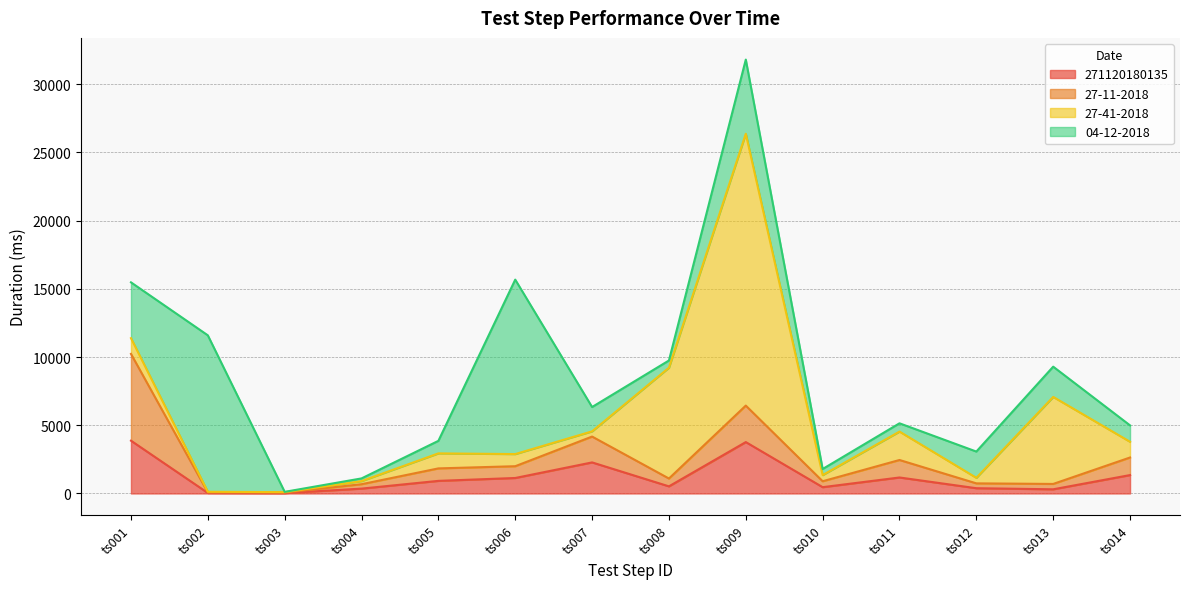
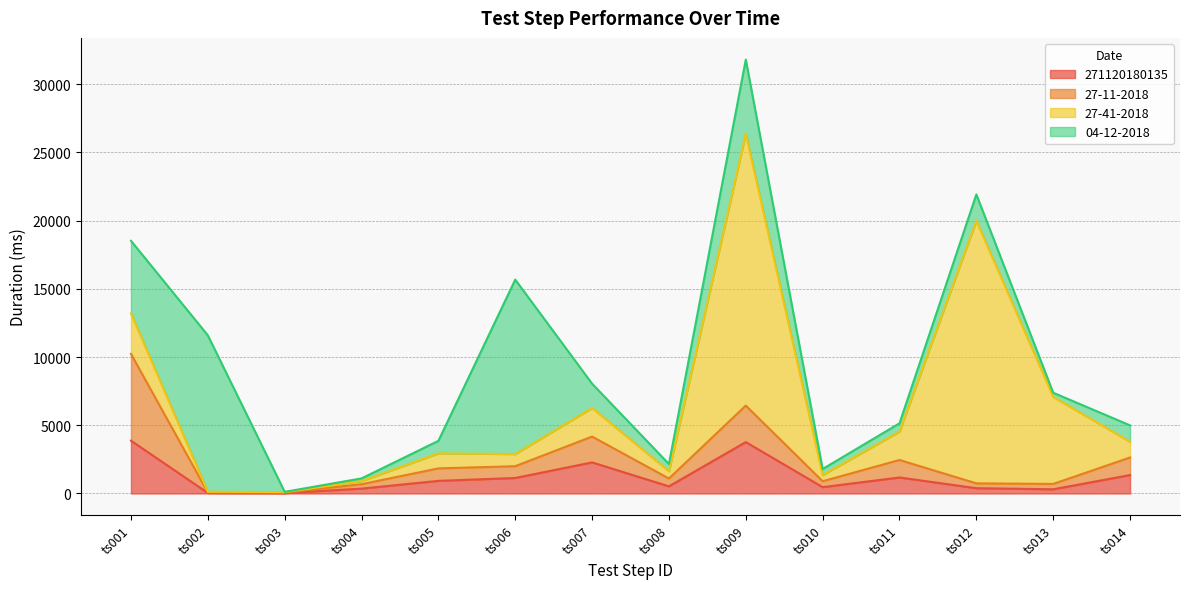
27-41-2018, ts001: 1200 -> 3000
04-12-2018, ts001: 4100 -> 5300
27-41-2018, ts007: 400 -> 2100
27-41-2018, ts008: 8100 -> 500
27-41-2018, ts012: 400 -> 19300
04-12-2018, ts013: 2200 -> 300
